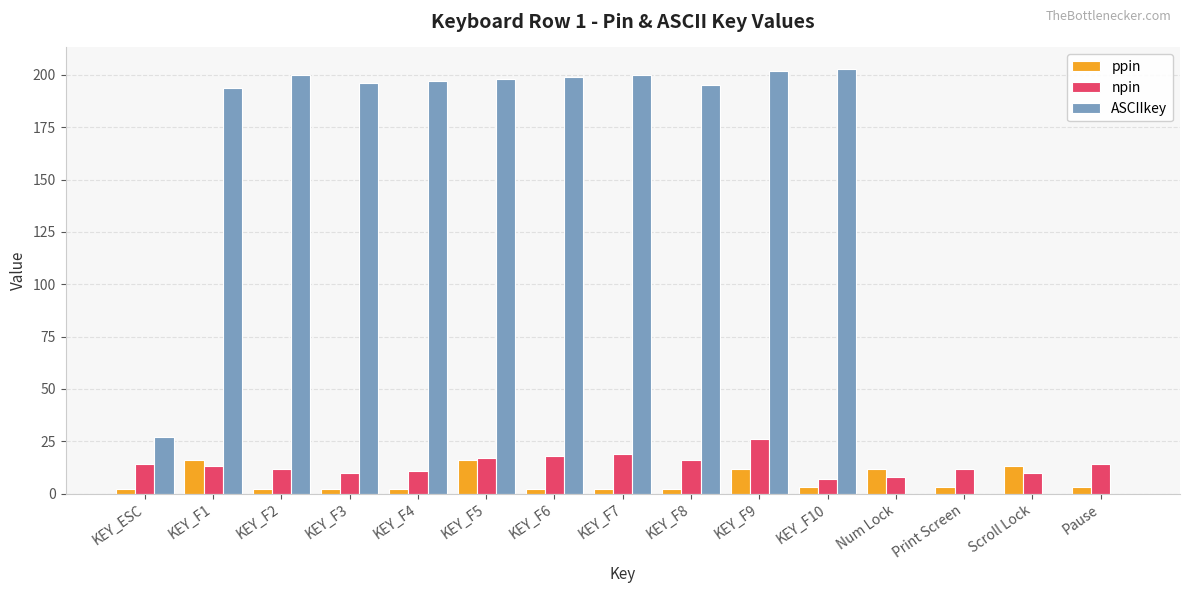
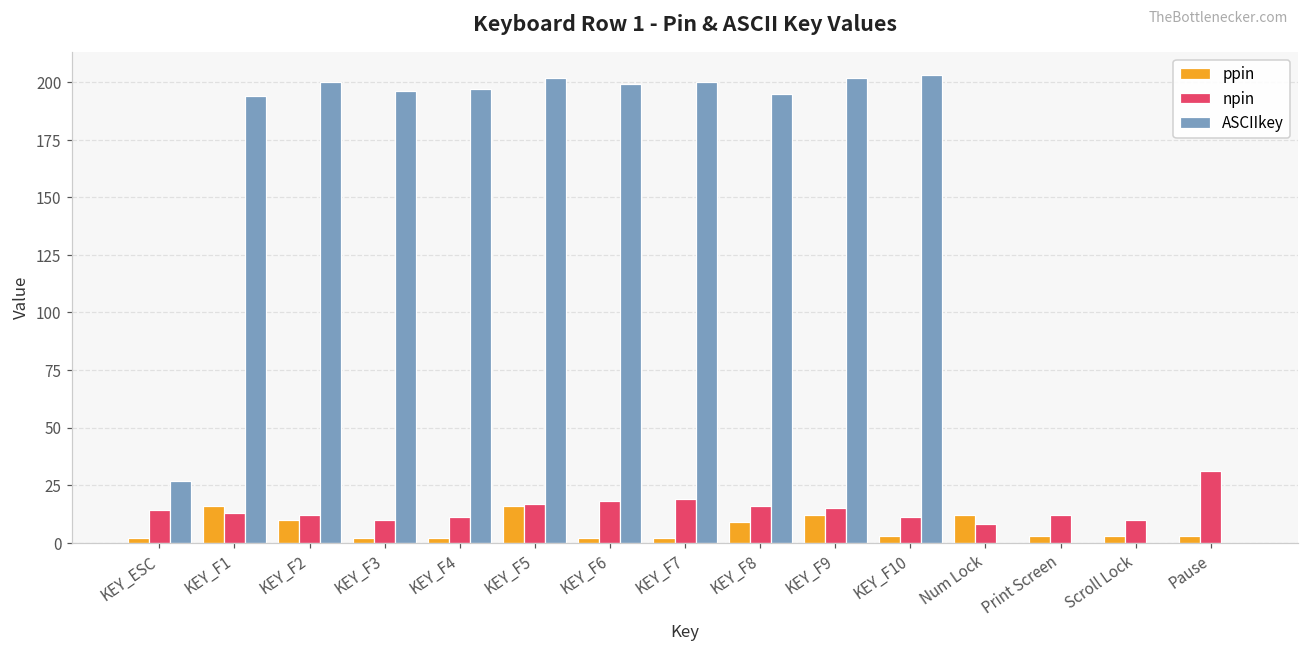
ppin, KEY_F2: 2 -> 10
ASCIIkey, KEY_F5: 198 -> 202
ppin, KEY_F8: 2 -> 9
npin, KEY_F9: 26 -> 15
npin, KEY_F10: 7 -> 11
ppin, Scroll Lock: 13 -> 3
npin, Pause: 14 -> 31
